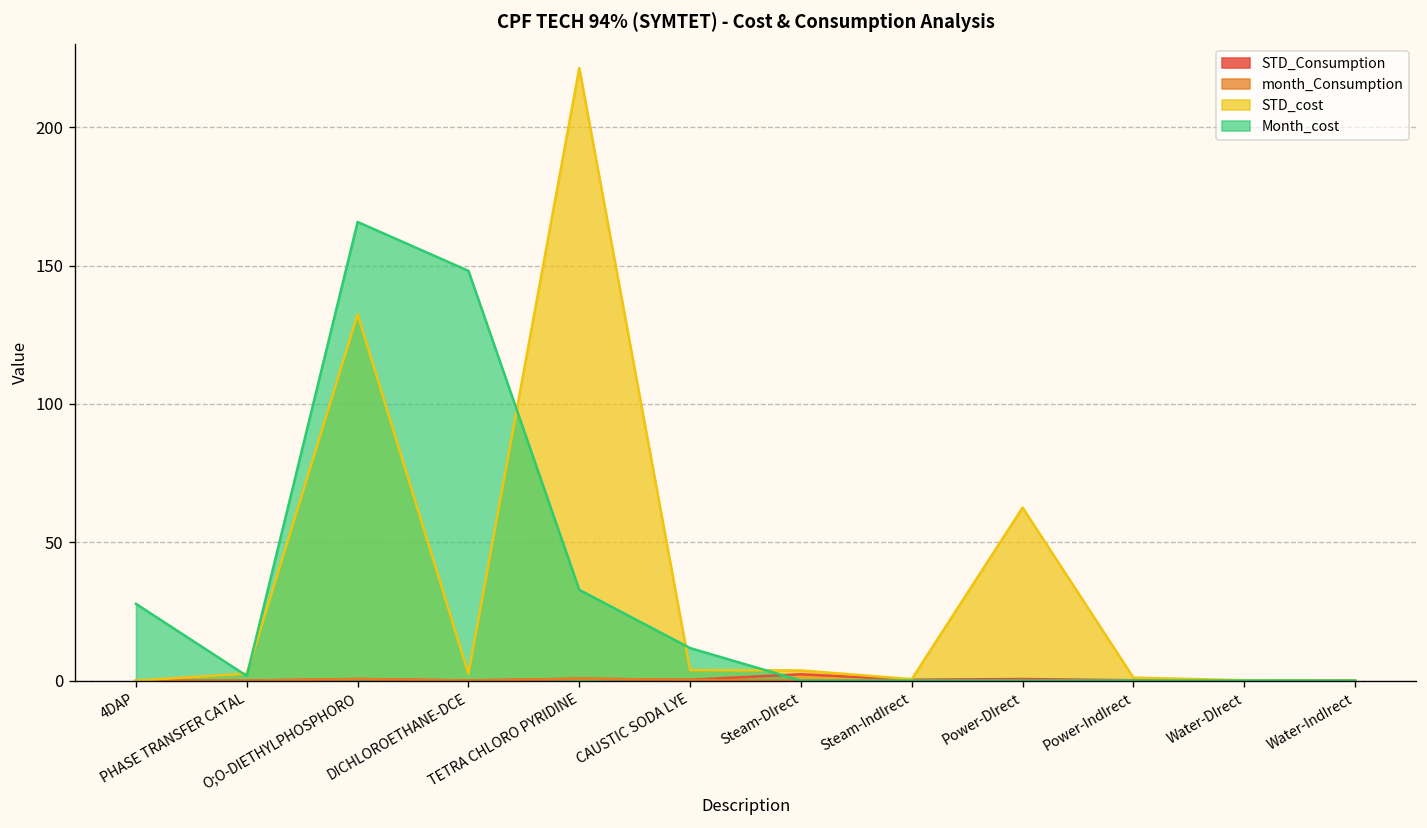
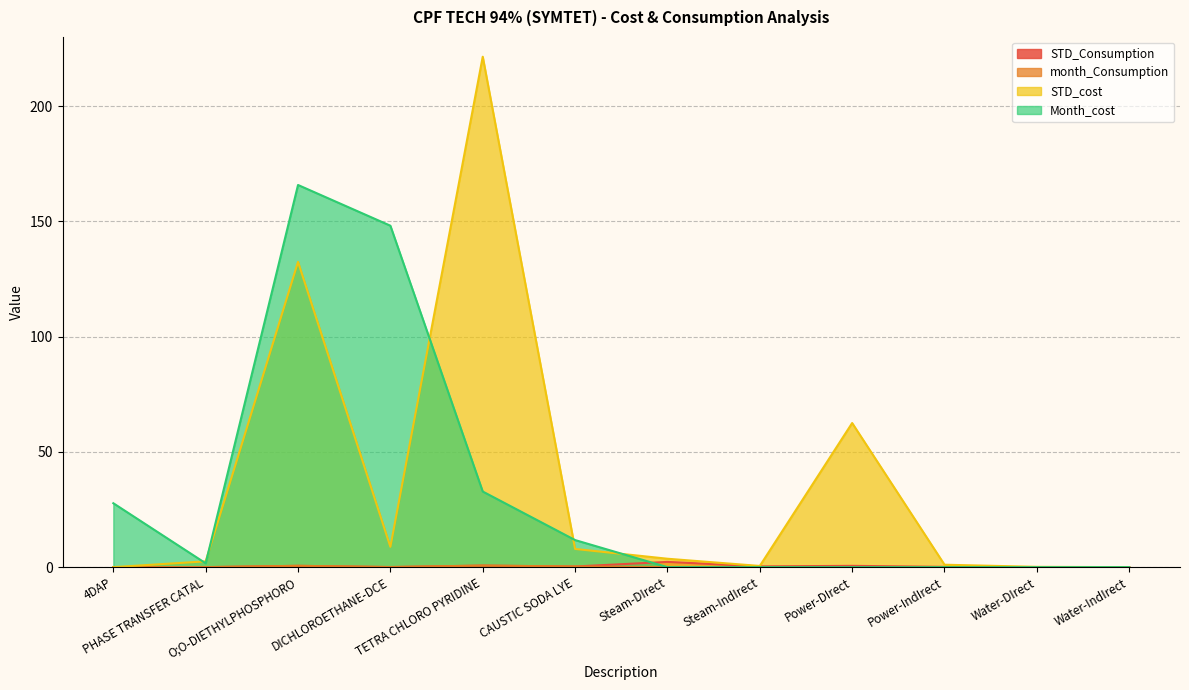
STD_cost, DICHLOROETHANE-DCE: 3 -> 9
STD_cost, CAUSTIC SODA LYE: 4 -> 8
